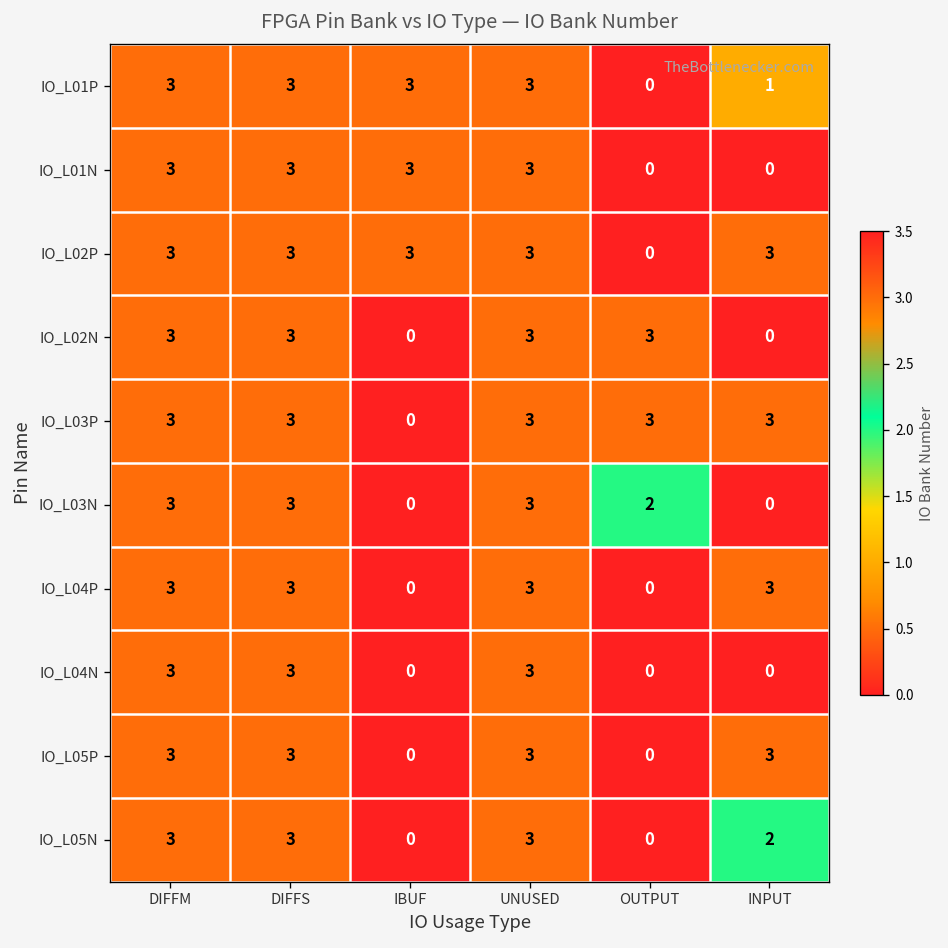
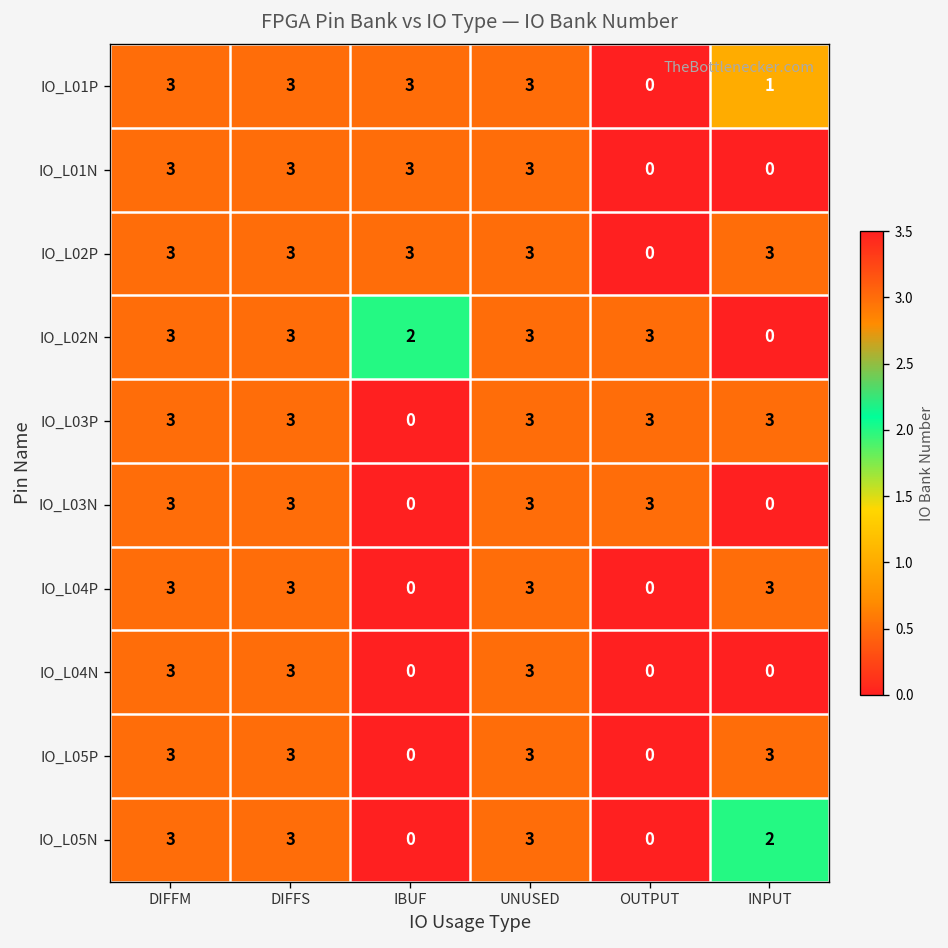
IO_L02N, IBUF: 0 -> 2
IO_L03N, OUTPUT: 2 -> 3
